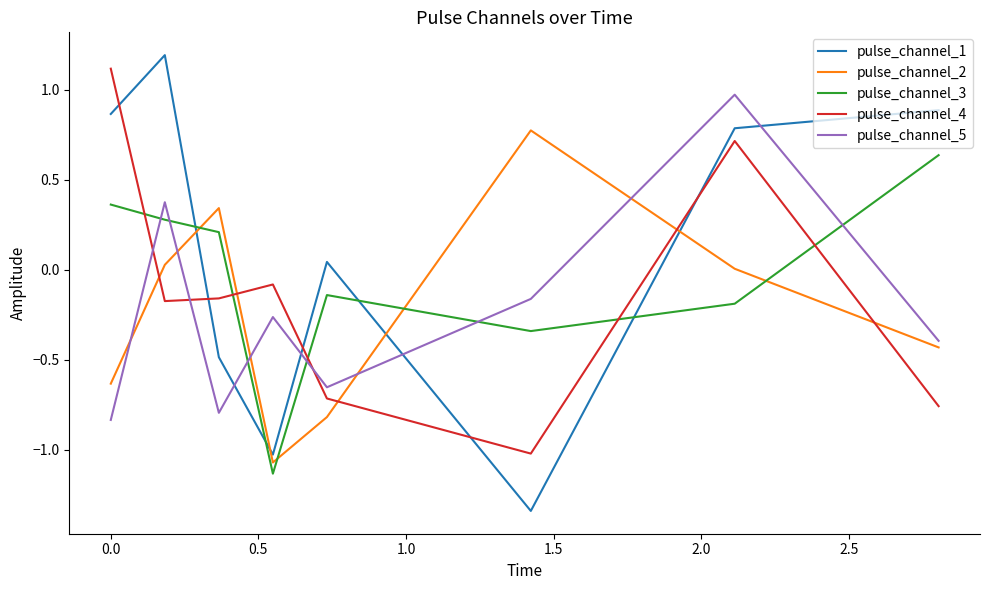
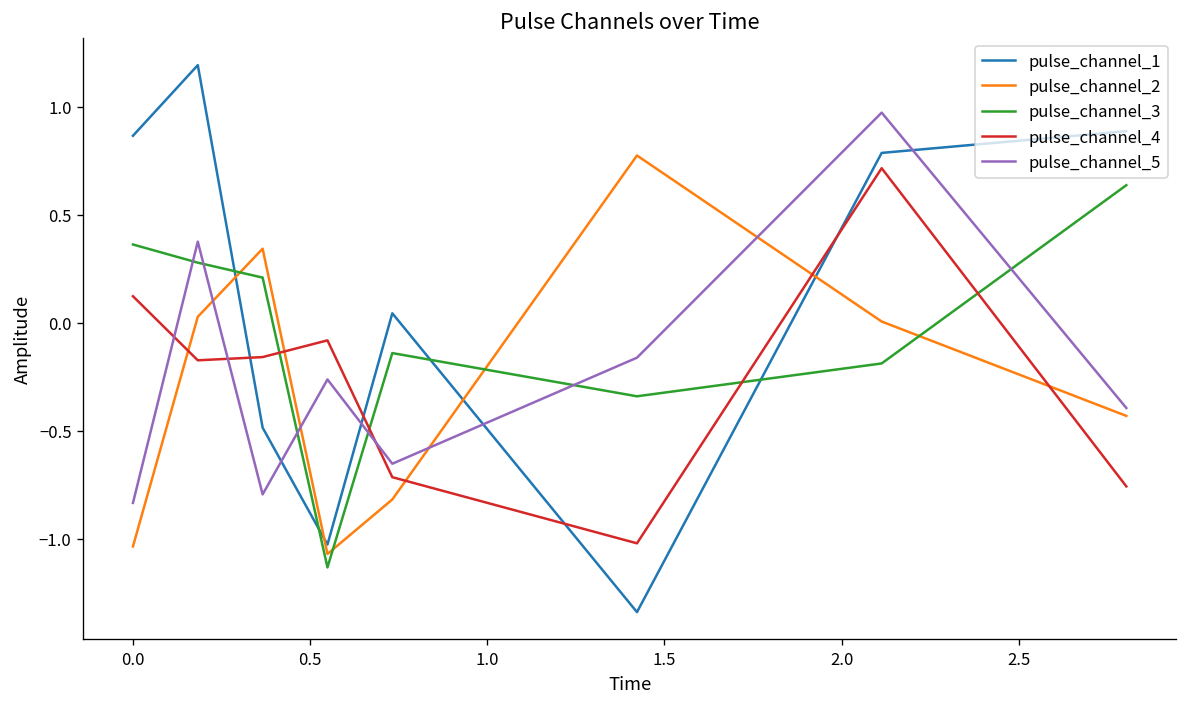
pulse_channel_2, 0.0: -0.63 -> -1.04
pulse_channel_4, 0.0: 1.12 -> 0.12
